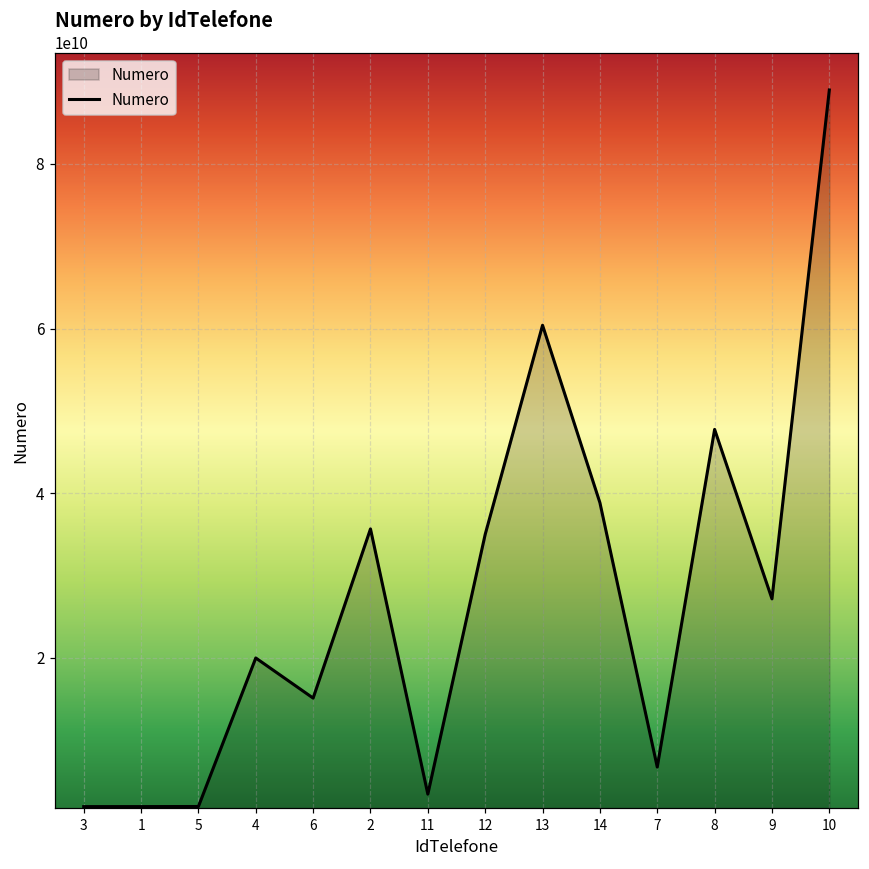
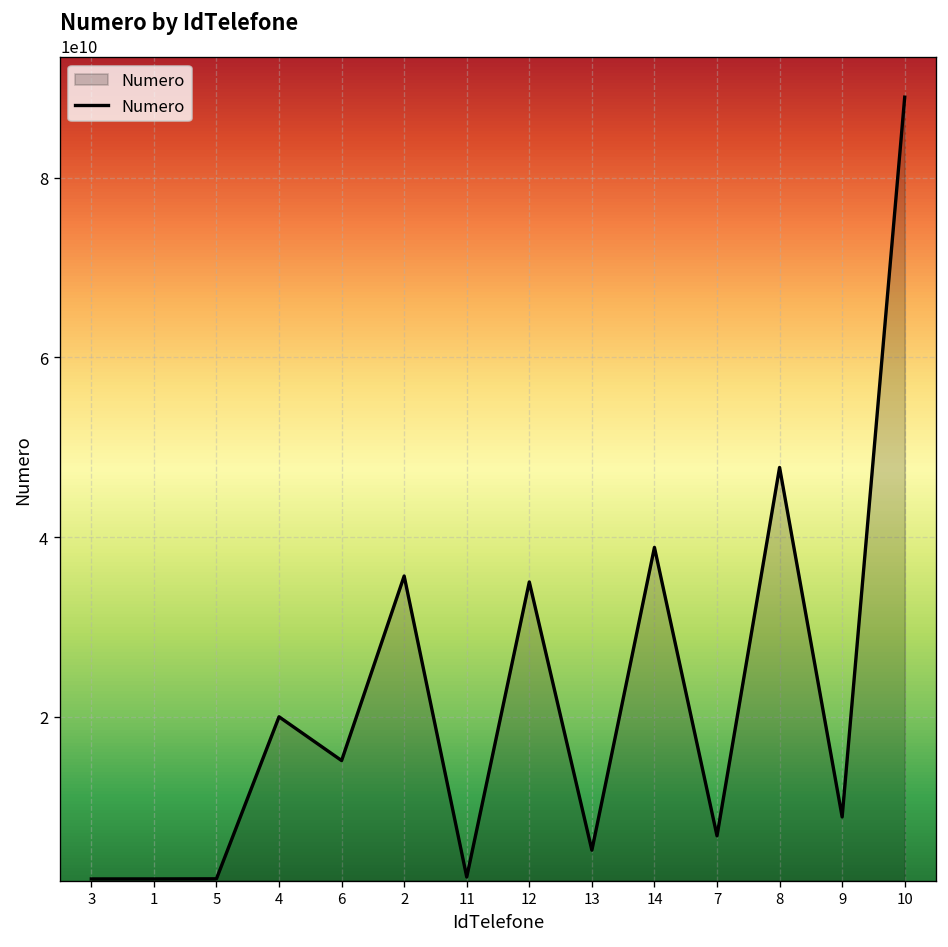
11: 3000000000 -> 2000000000
13: 60000000000 -> 5000000000
9: 27000000000 -> 9000000000
